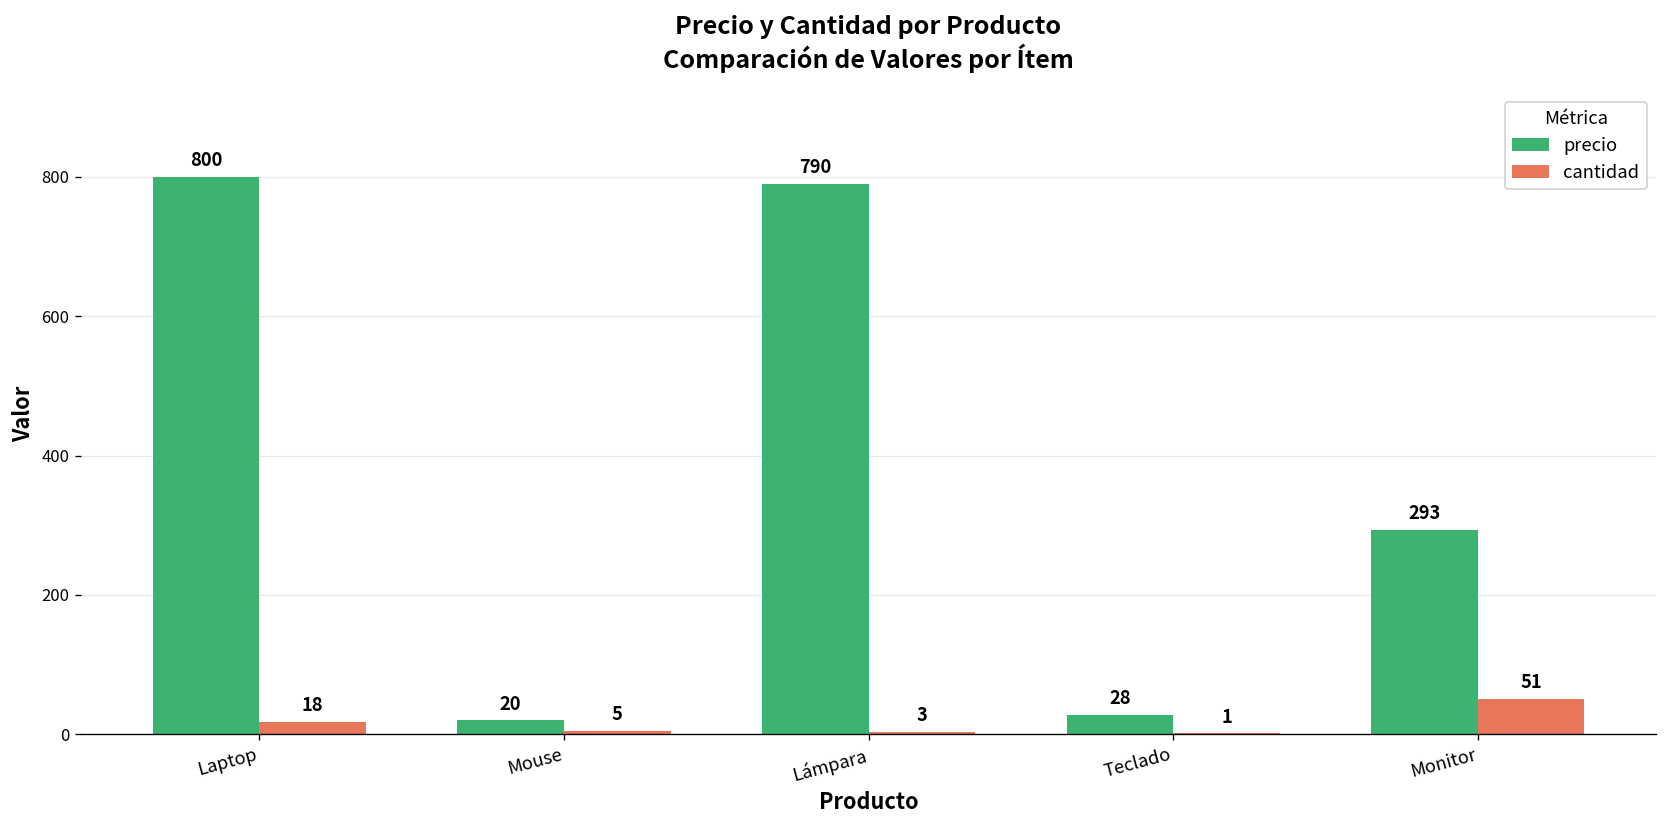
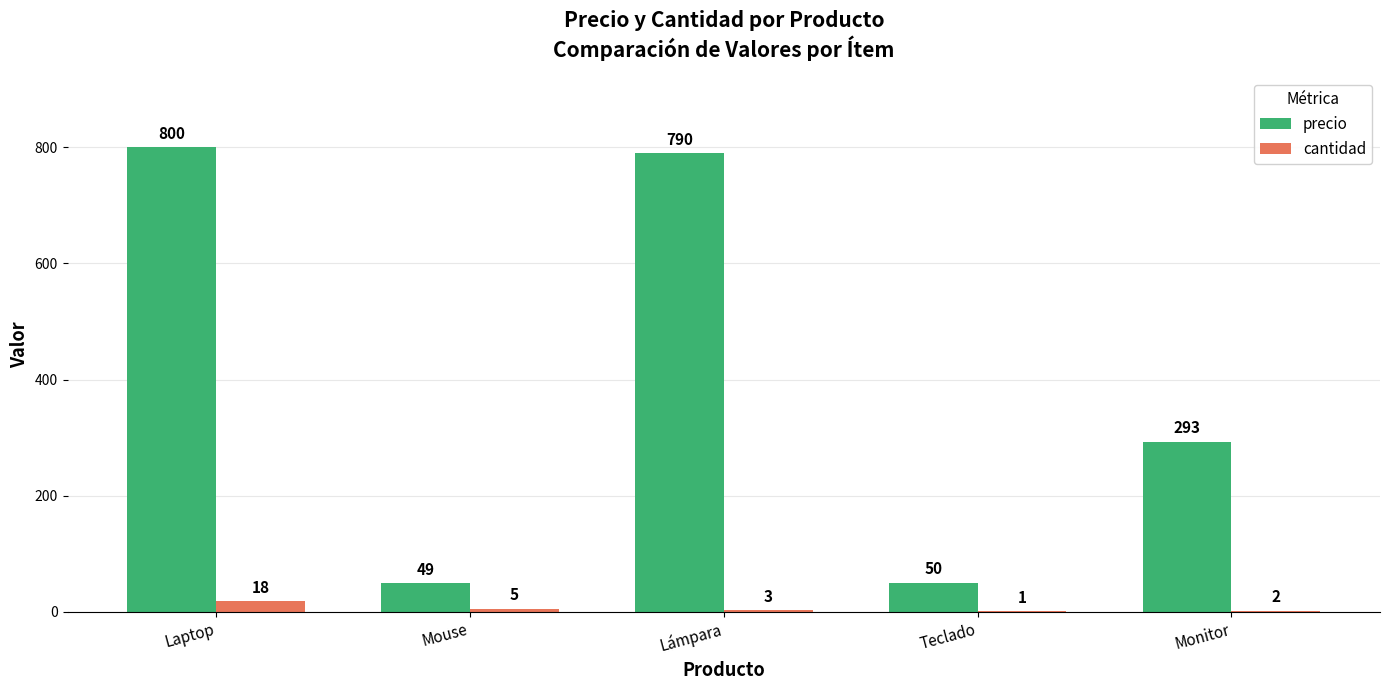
precio, Mouse: 20 -> 49
precio, Teclado: 28 -> 50
cantidad, Monitor: 51 -> 2
